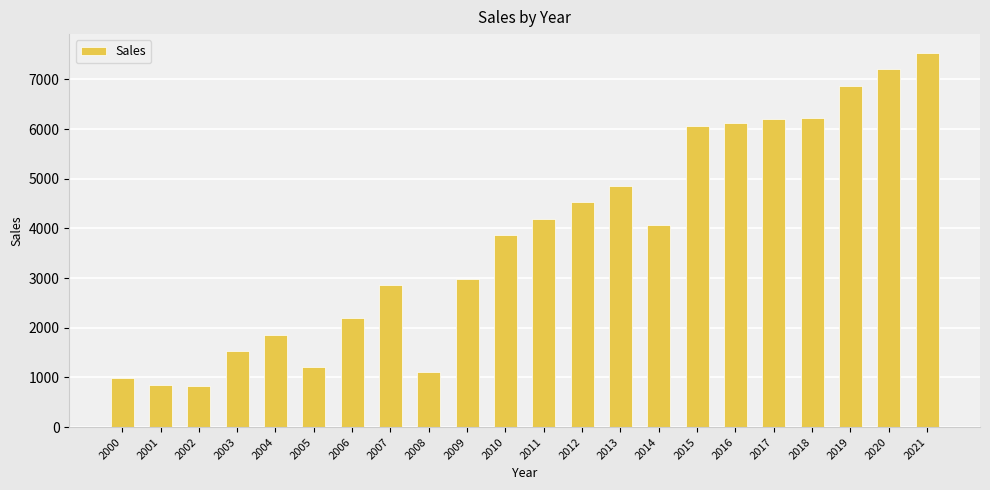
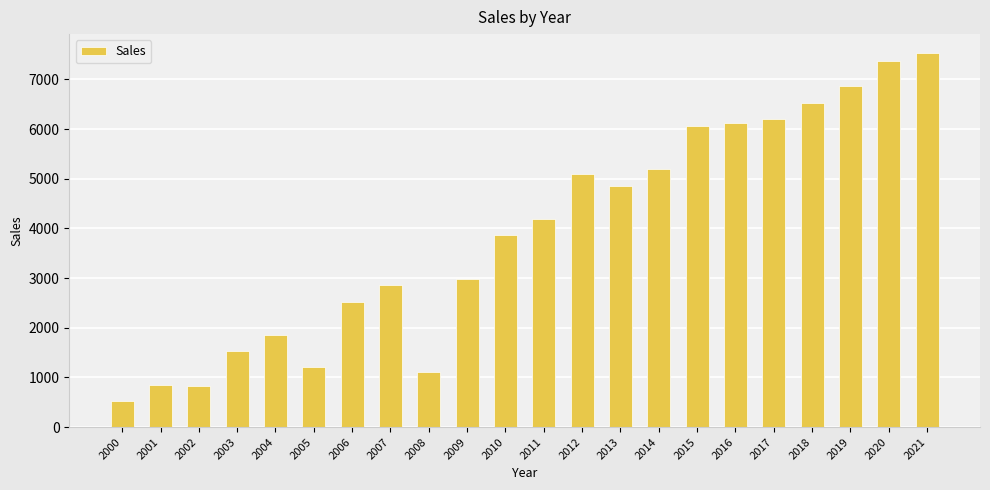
2000: 1000 -> 500
2006: 2200 -> 2500
2012: 4500 -> 5100
2014: 4100 -> 5200
2018: 6200 -> 6500
2020: 7200 -> 7400
